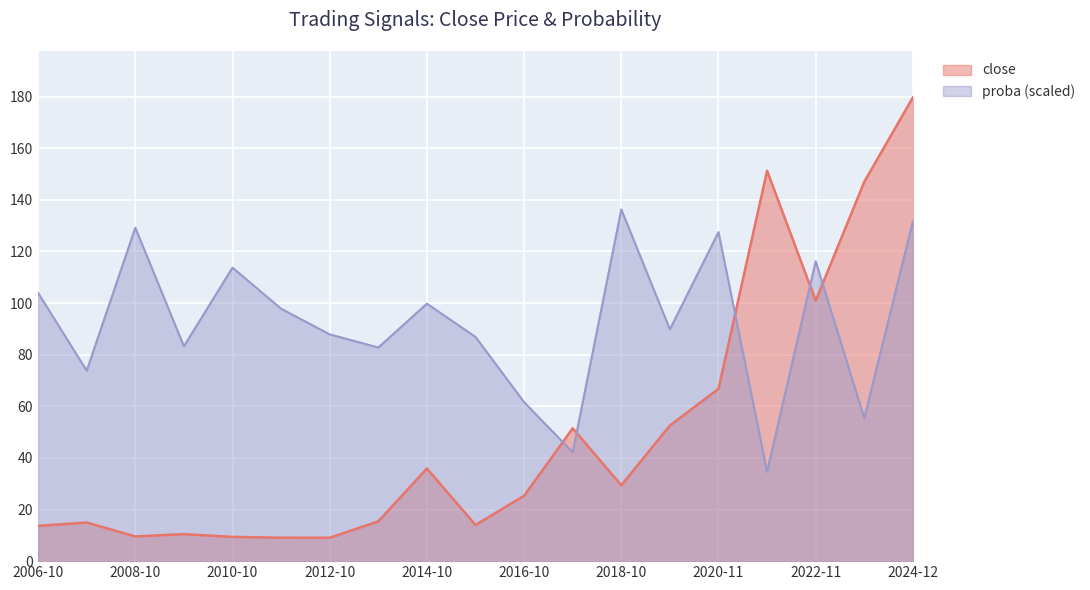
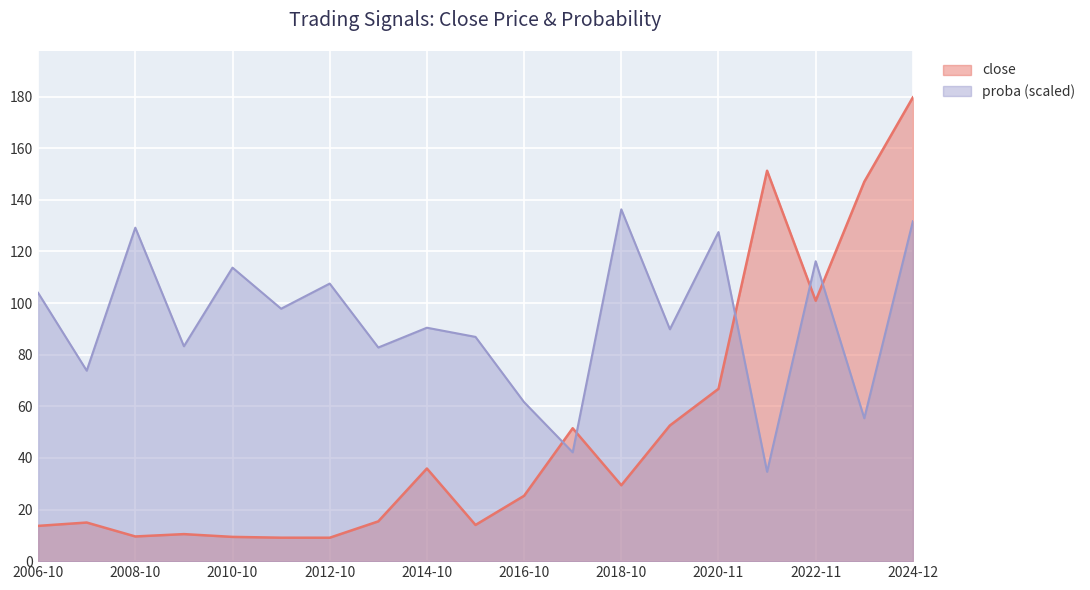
proba (scaled), 2012-10: 88 -> 108
proba (scaled), 2014-10: 100 -> 90
